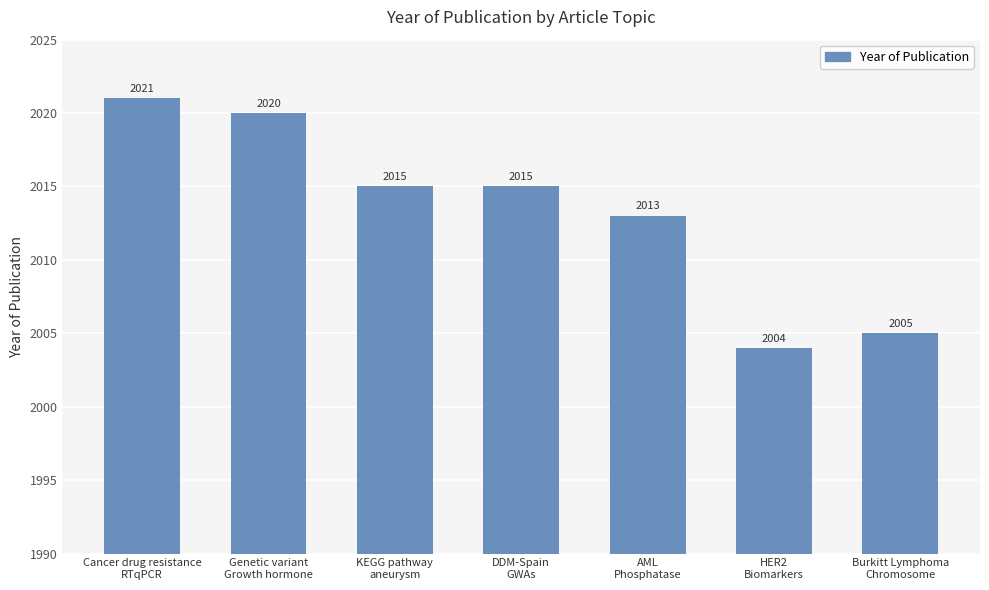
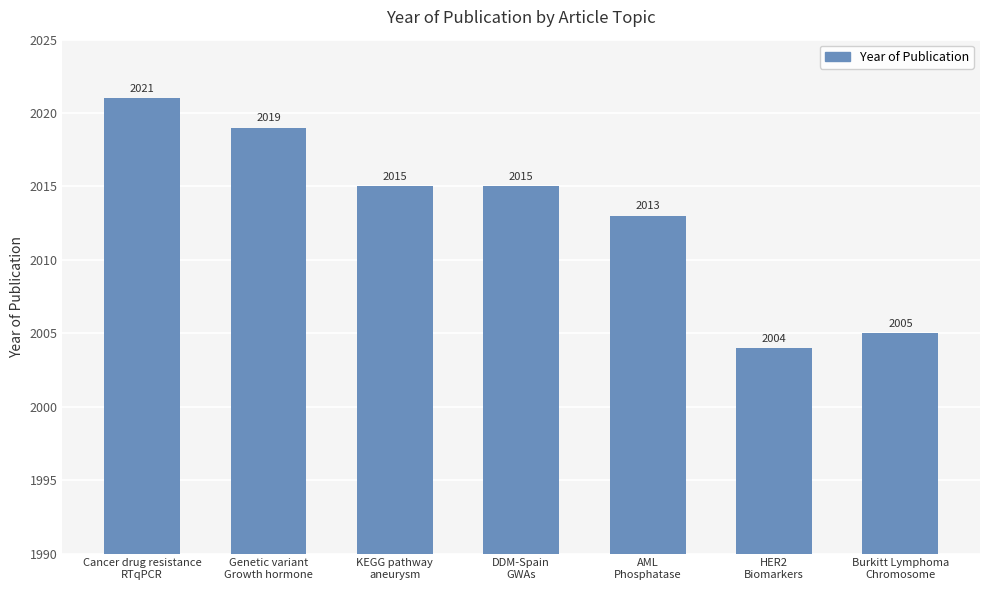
Genetic variant Growth hormone: 2020 -> 2019
